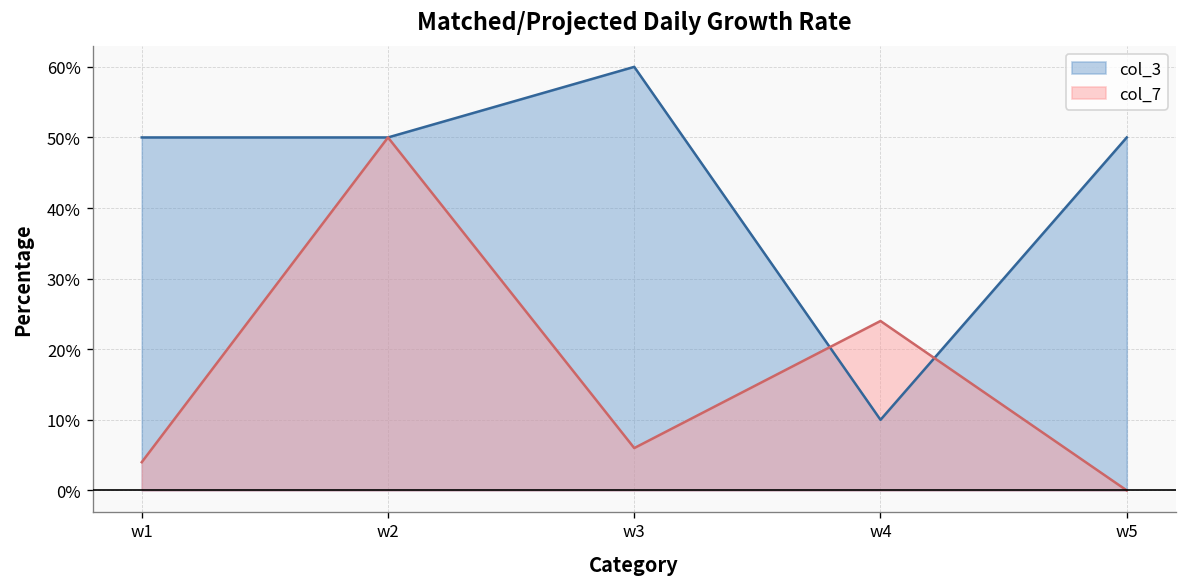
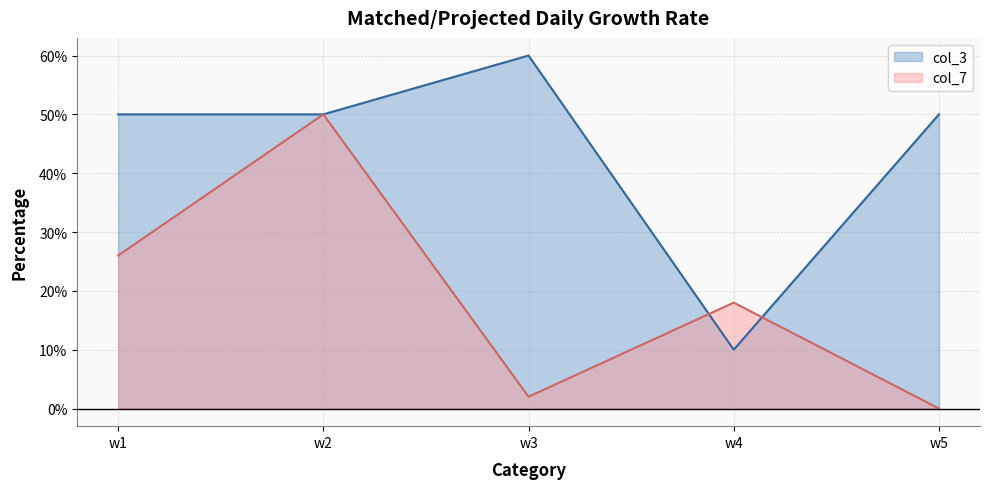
col_7, w1: 4% -> 26%
col_7, w3: 6% -> 2%
col_7, w4: 24% -> 18%
